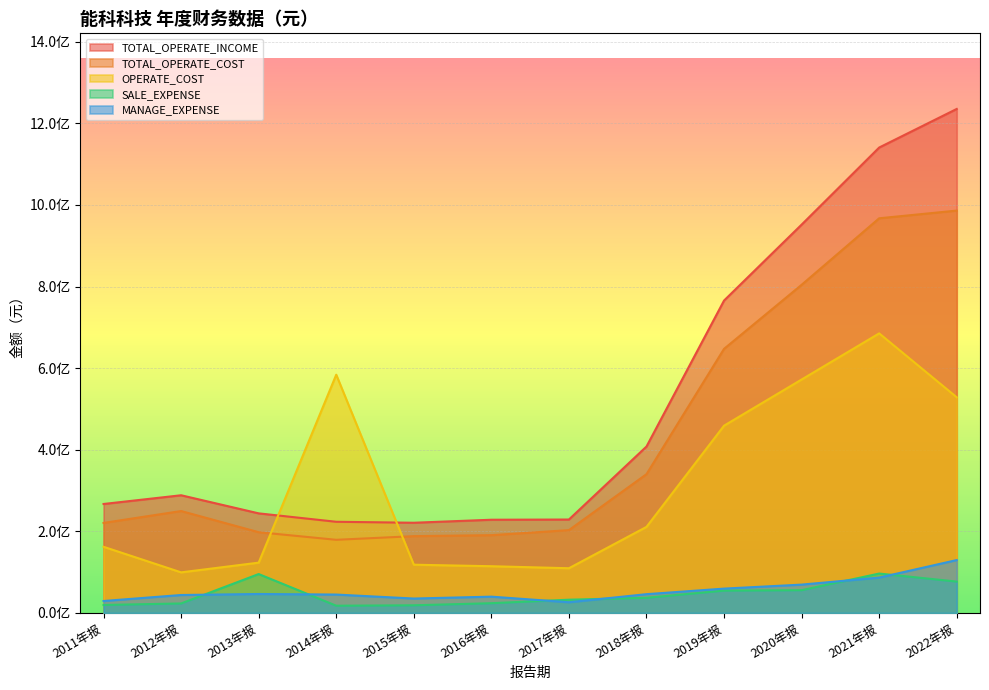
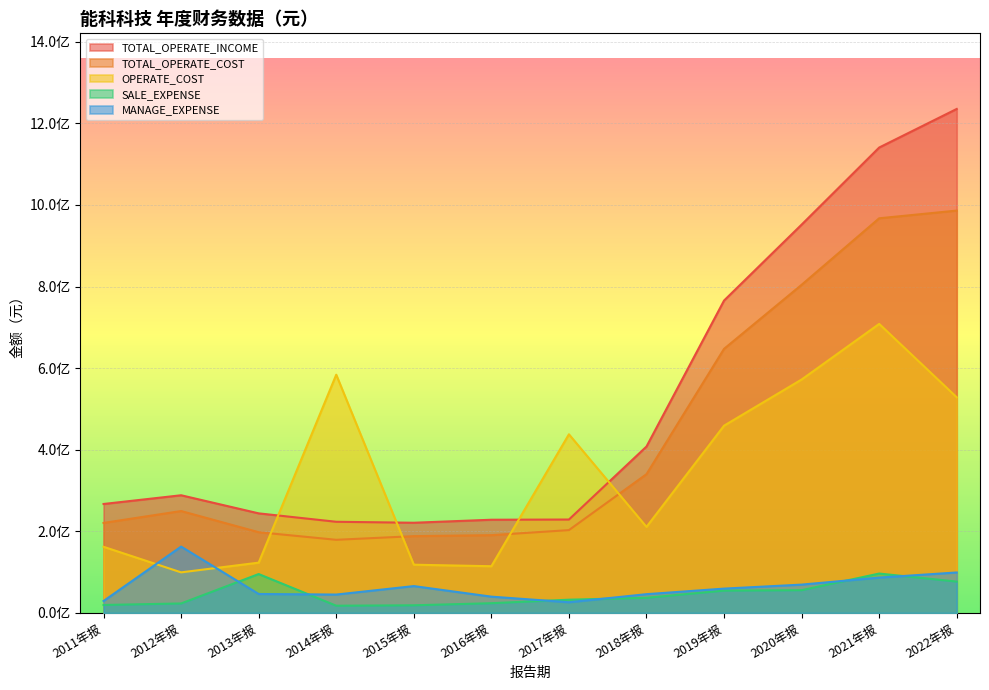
MANAGE_EXPENSE, 2012年报: 0.4亿 -> 1.6亿
MANAGE_EXPENSE, 2015年报: 0.4亿 -> 0.7亿
OPERATE_COST, 2017年报: 1.1亿 -> 4.4亿
OPERATE_COST, 2021年报: 6.9亿 -> 7.1亿
MANAGE_EXPENSE, 2022年报: 1.3亿 -> 1.0亿
